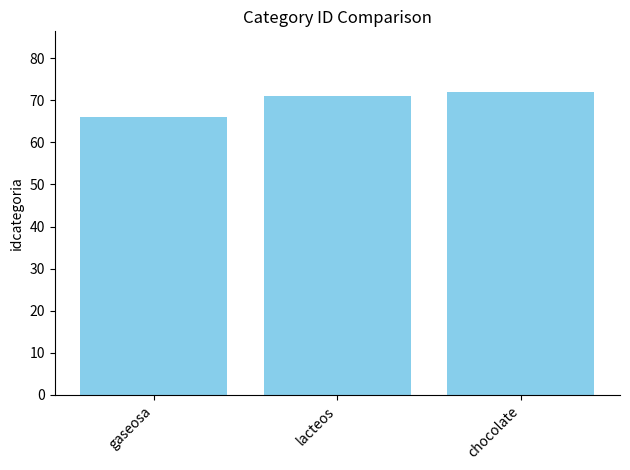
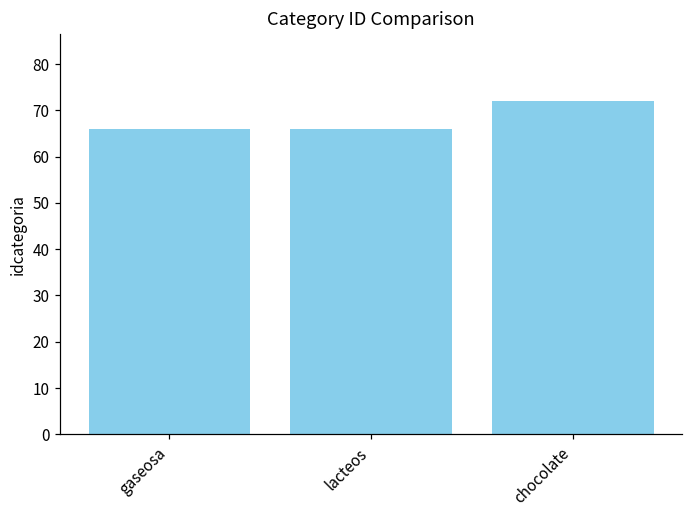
lacteos: 71 -> 66
